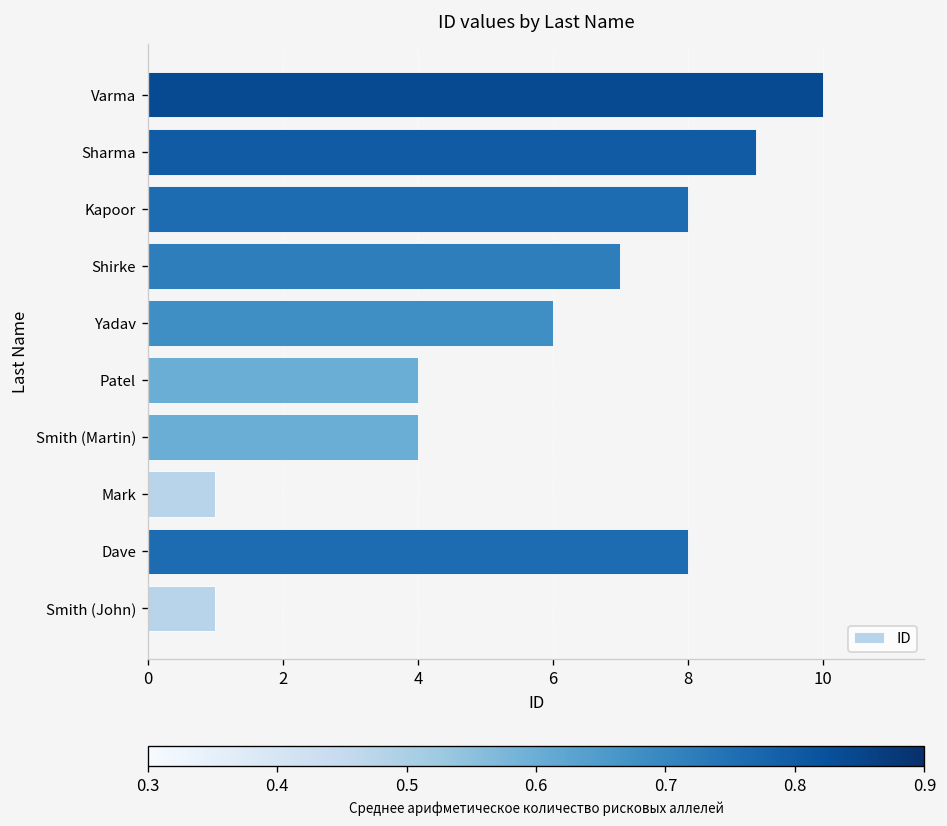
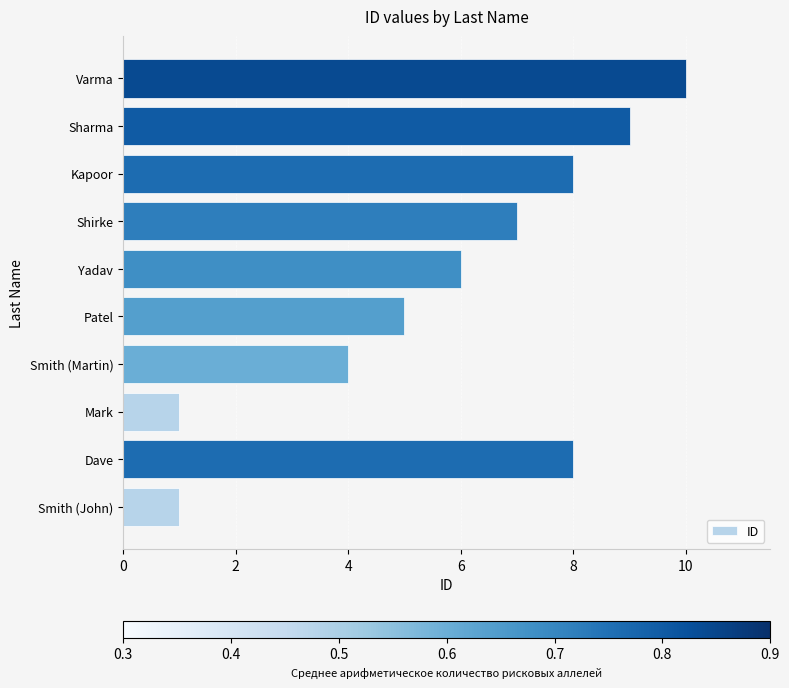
Patel: 4 -> 5
